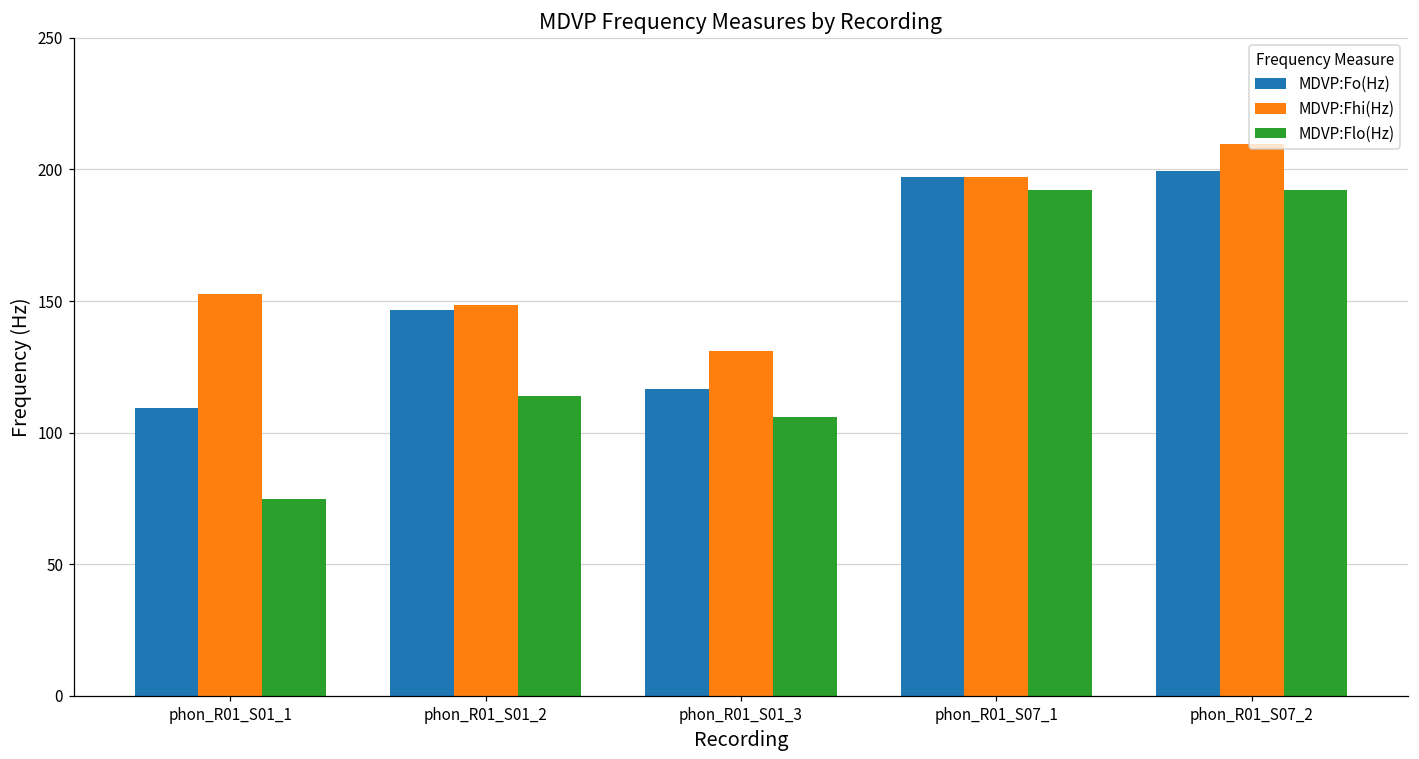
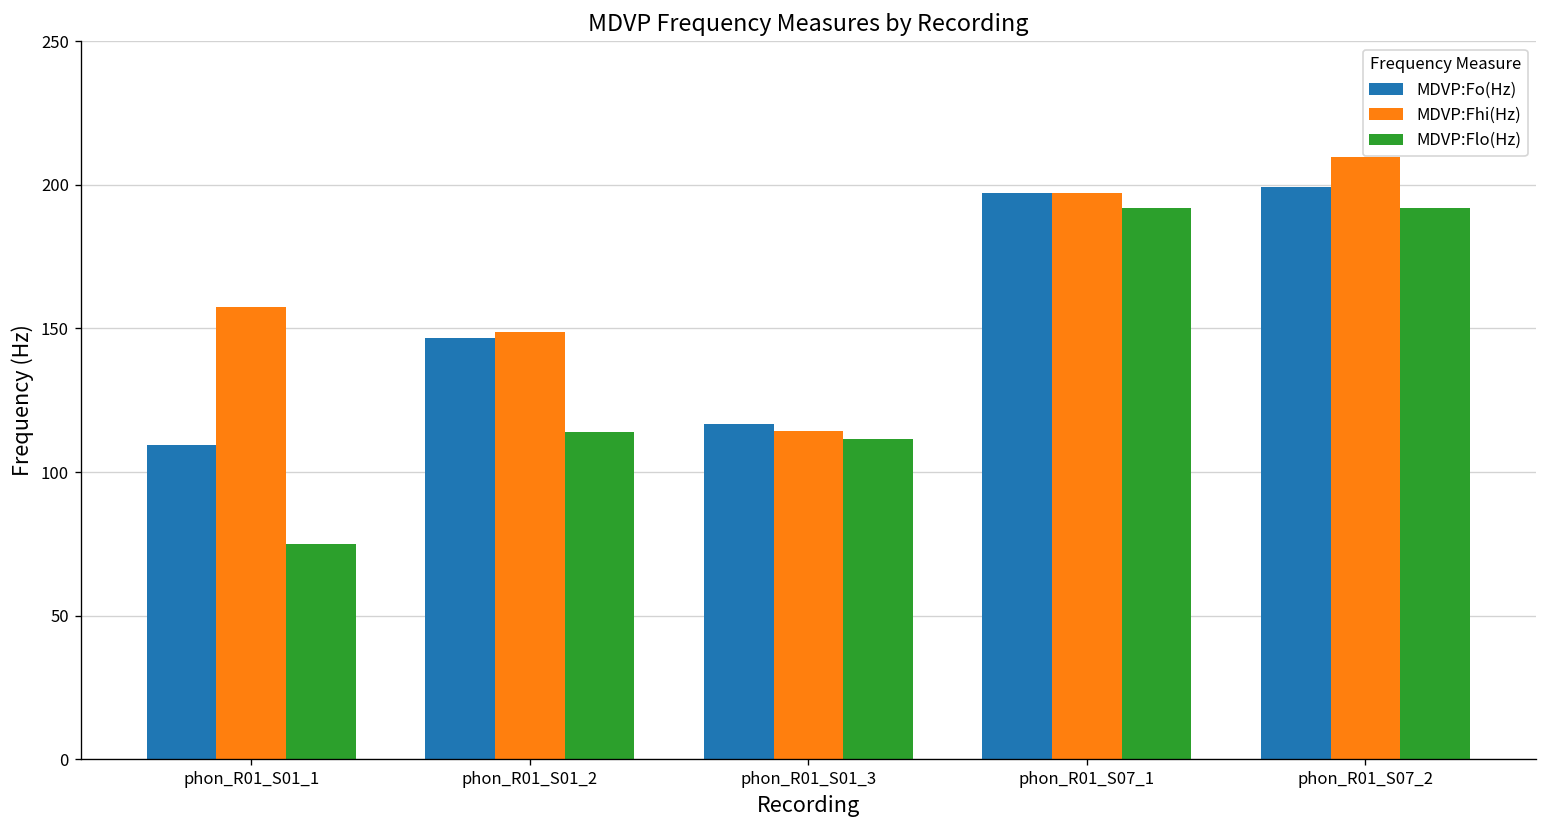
MDVP:Fhi(Hz), phon_R01_S01_1: 153 -> 157
MDVP:Fhi(Hz), phon_R01_S01_3: 131 -> 114
MDVP:Flo(Hz), phon_R01_S01_3: 106 -> 112
